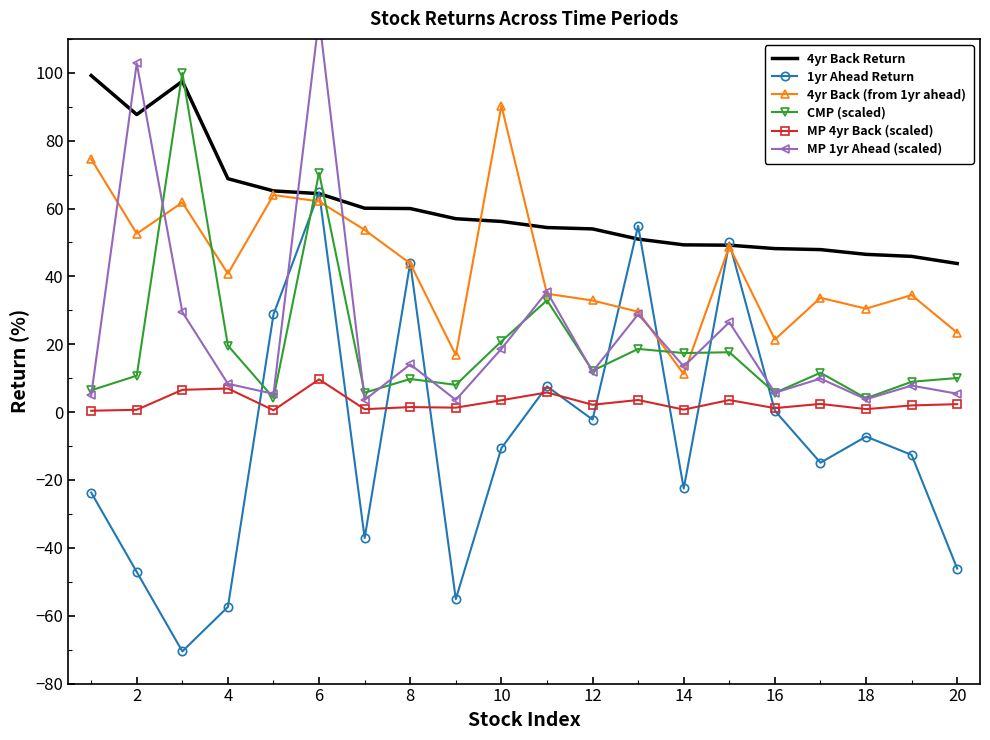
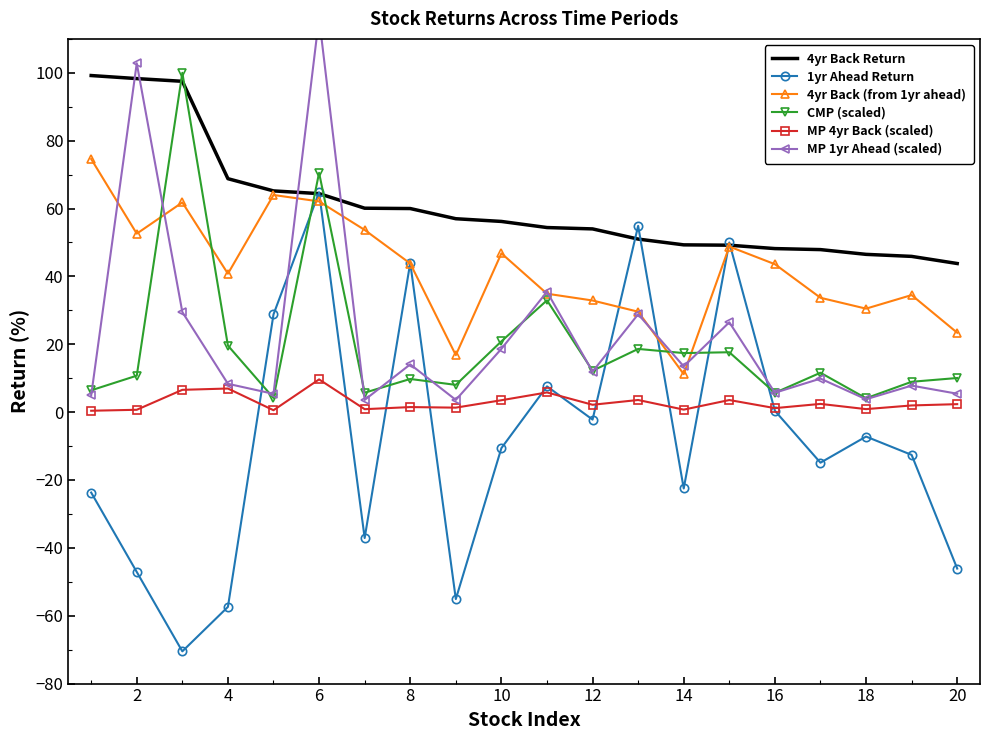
4yr Back Return, 2: 88 -> 98
4yr Back (from 1yr ahead), 10: 90 -> 47
4yr Back (from 1yr ahead), 16: 21 -> 44
